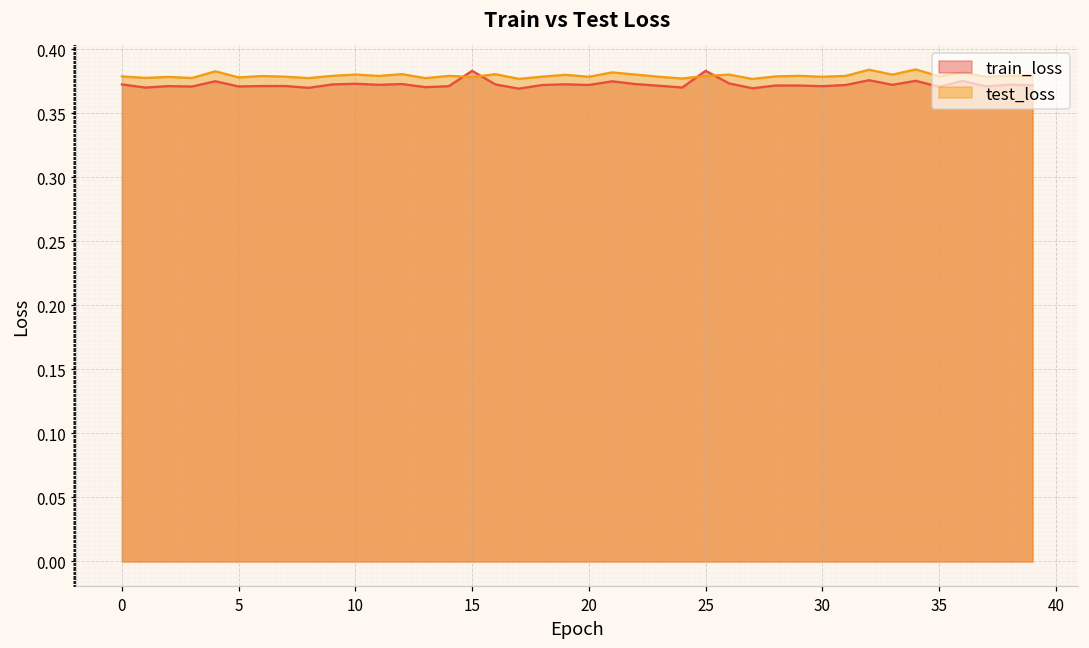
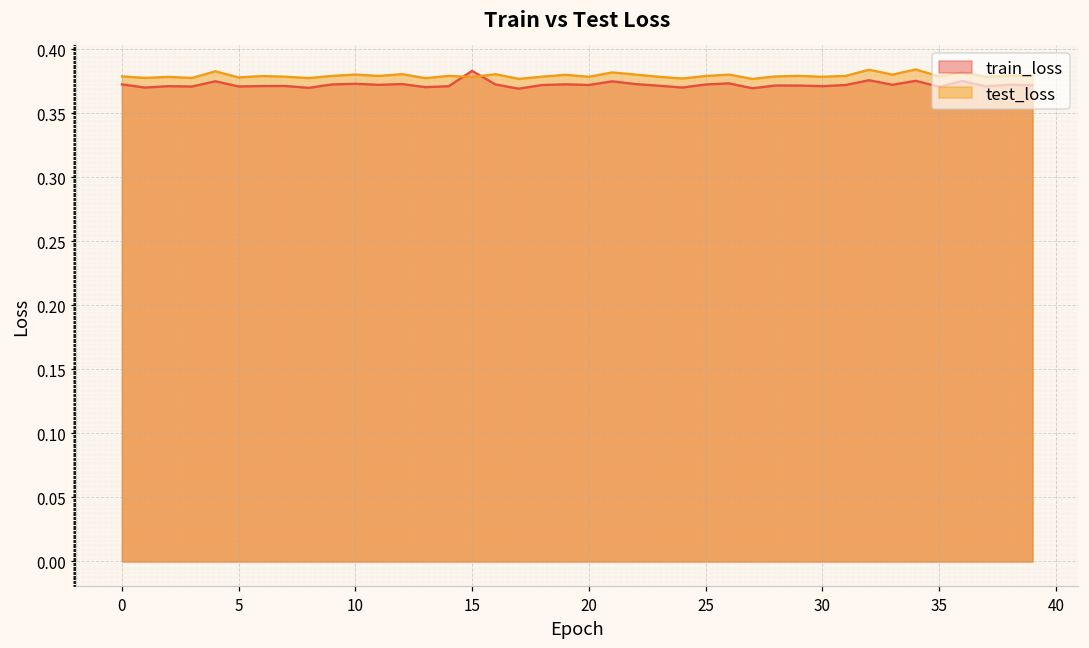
train_loss, 25: 0.383 -> 0.372
